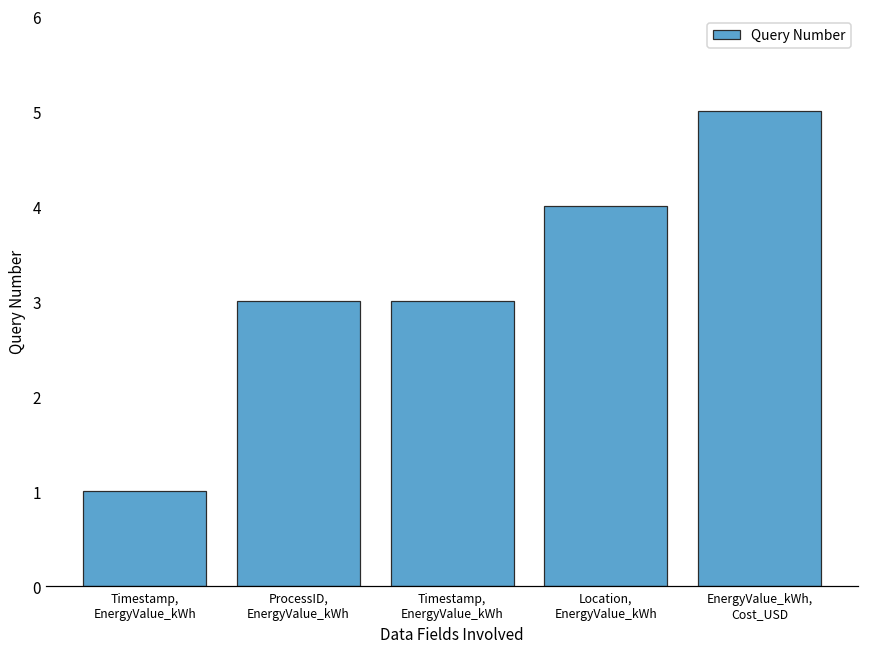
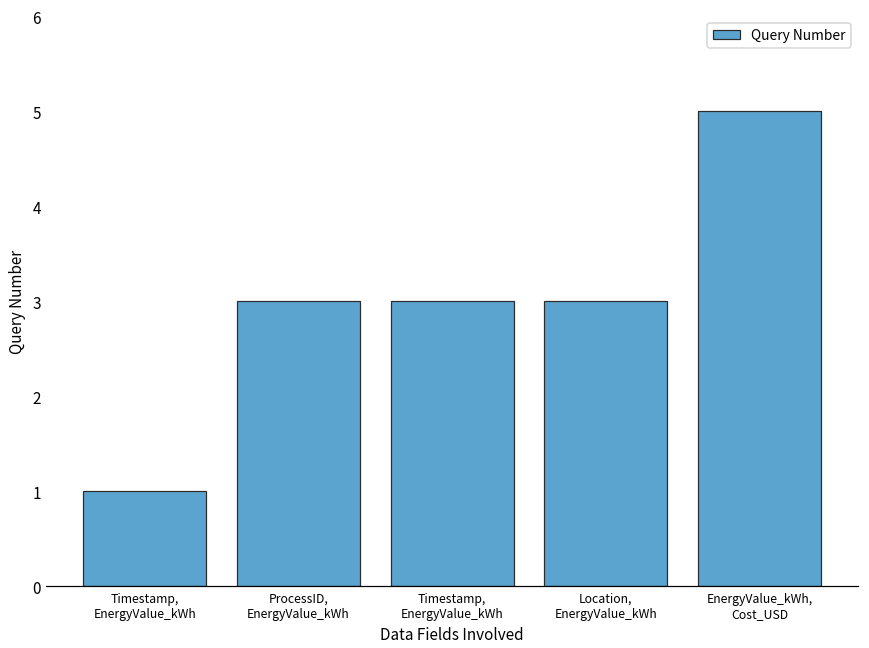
Location, EnergyValue_kWh: 4 -> 3
